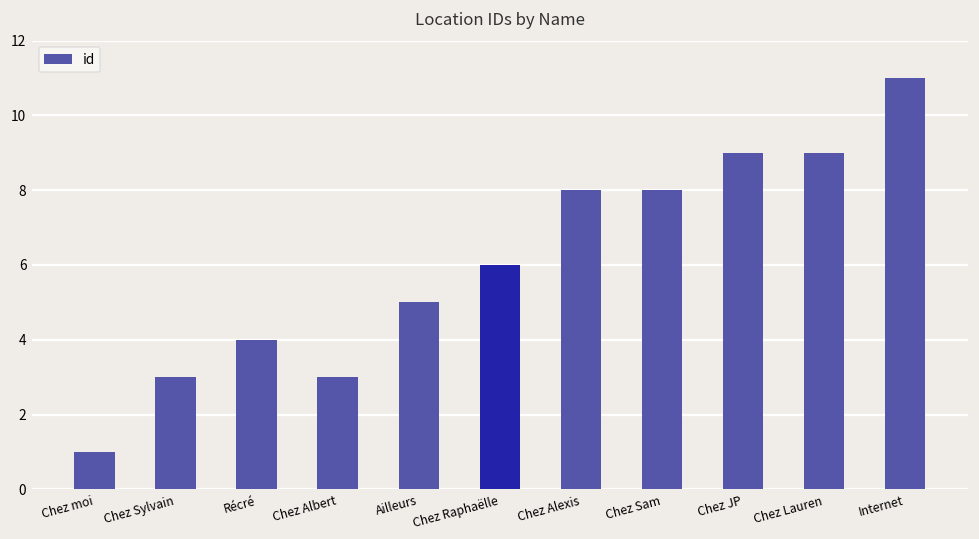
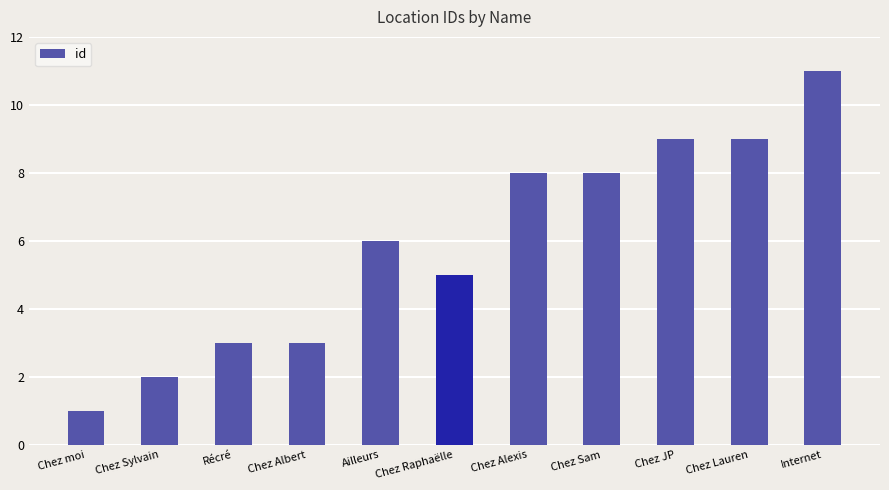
Chez Sylvain: 3 -> 2
Récré: 4 -> 3
Ailleurs: 5 -> 6
Chez Raphaëlle: 6 -> 5
